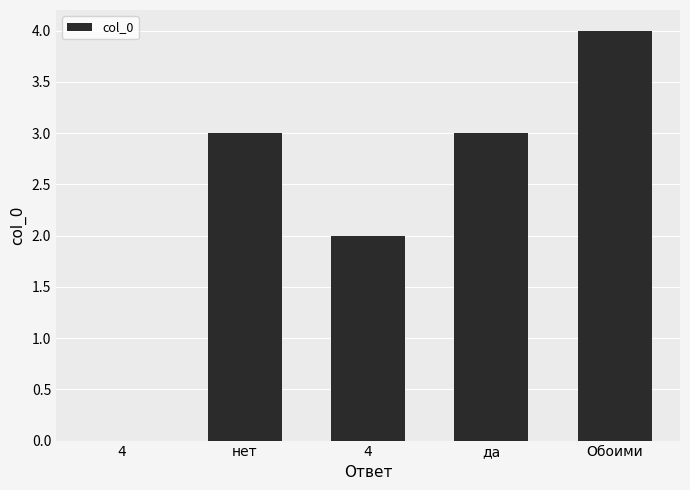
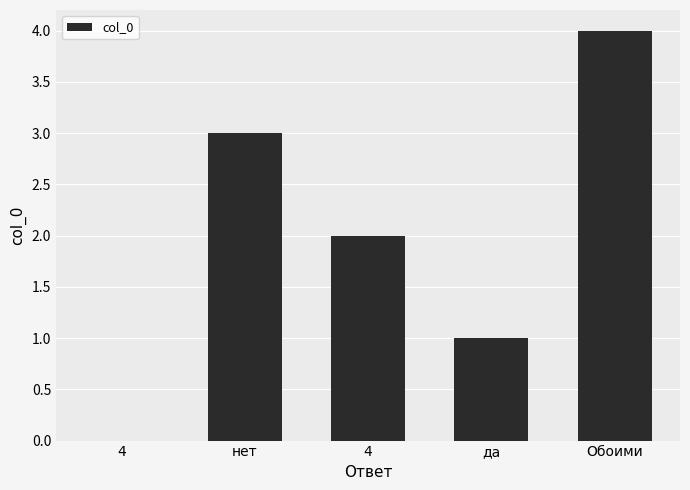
да: 3 -> 1
